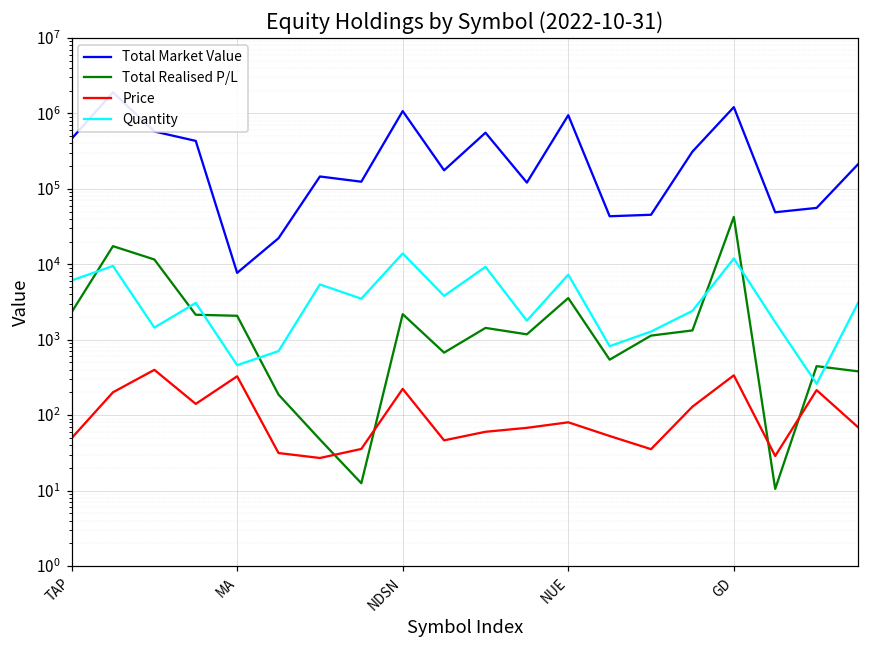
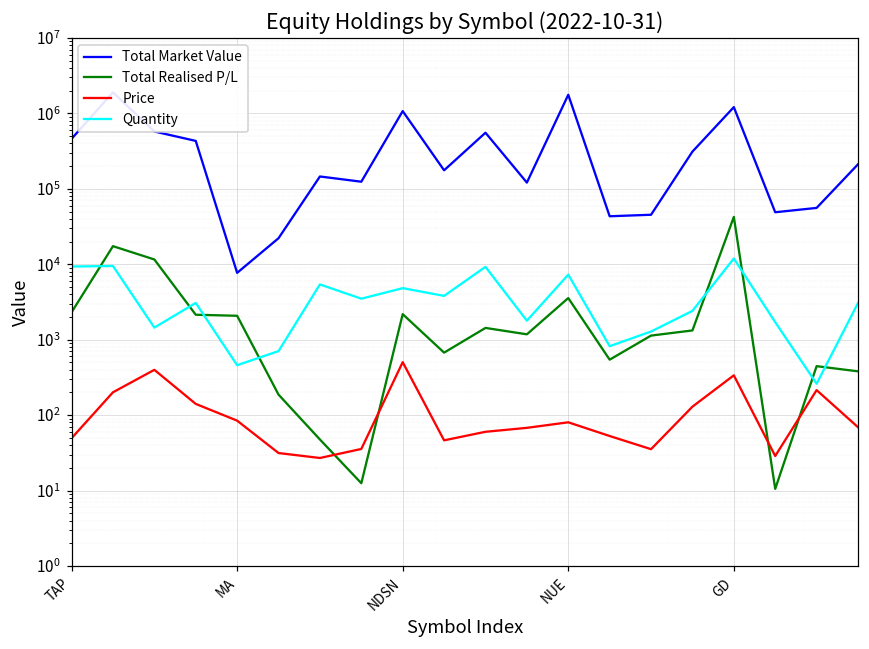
Quantity, TAP: 6000 -> 9000
Price, MA: 300 -> 80
Price, NDSN: 220 -> 500
Quantity, NDSN: 14000 -> 5000
Total Market Value, NUE: 900000 -> 1800000
